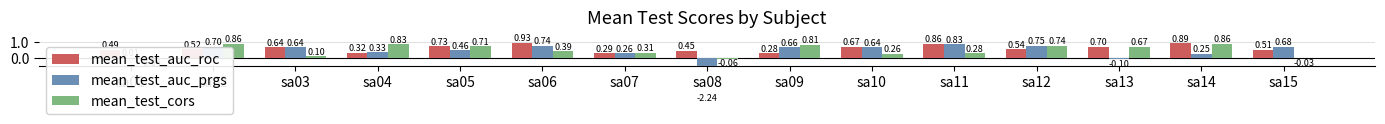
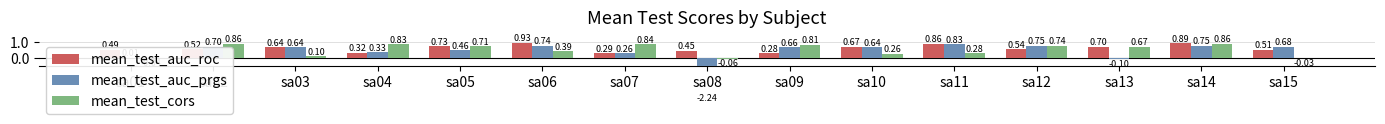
mean_test_cors, sa07: 0.31 -> 0.84
mean_test_auc_prgs, sa14: 0.25 -> 0.75
